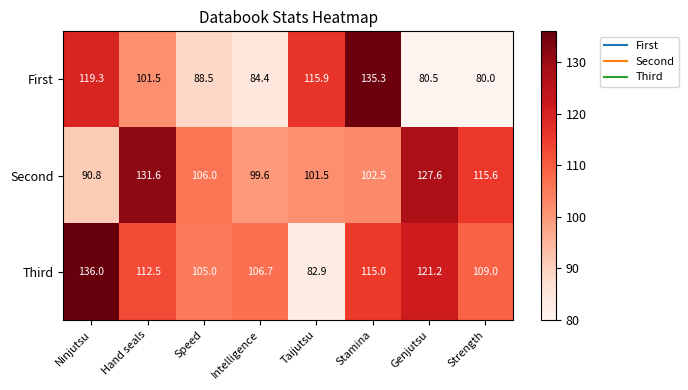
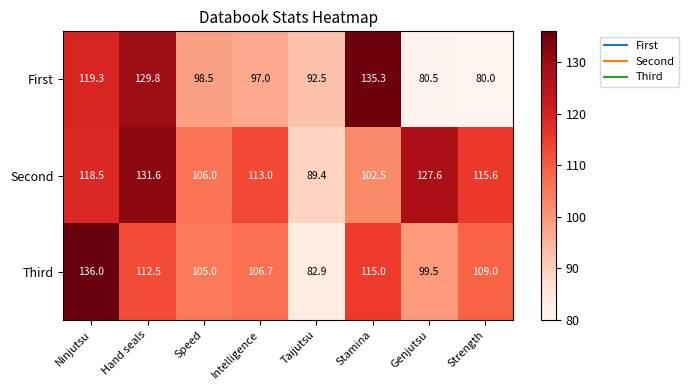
First, Hand seals: 101.5 -> 129.8
First, Speed: 88.5 -> 98.5
First, Intelligence: 84.4 -> 97.0
First, Taijutsu: 115.9 -> 92.5
Second, Ninjutsu: 90.8 -> 118.5
Second, Intelligence: 99.6 -> 113.0
Second, Taijutsu: 101.5 -> 89.4
Third, Genjutsu: 121.2 -> 99.5
